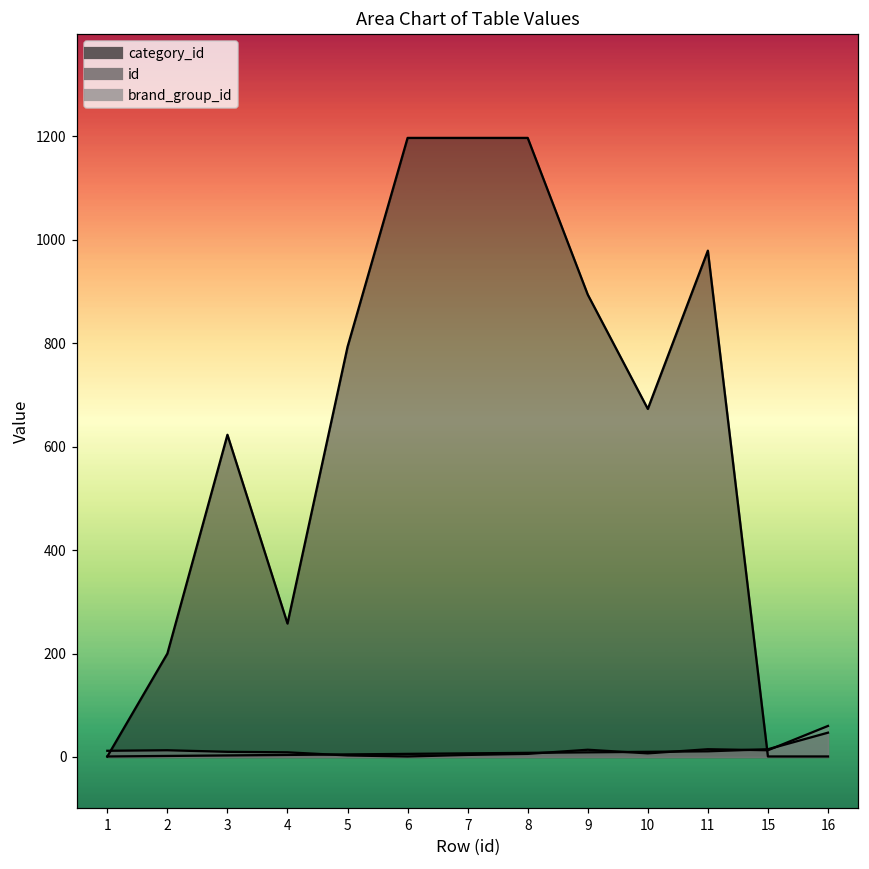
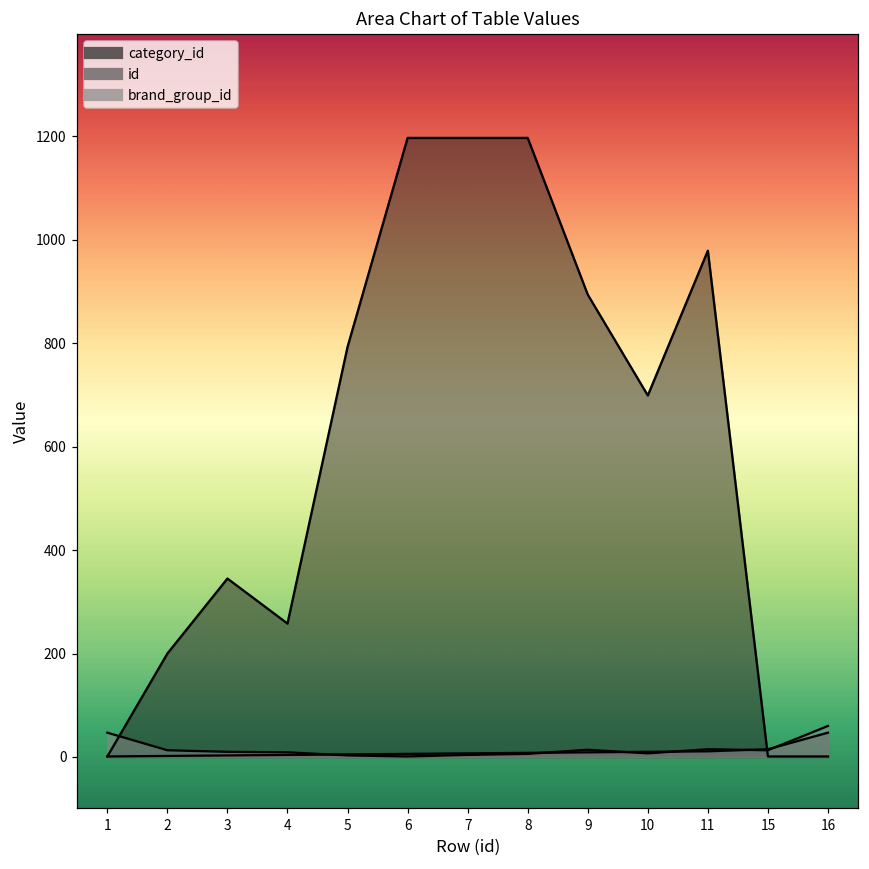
brand_group_id, 1: 10 -> 50
category_id, 3: 620 -> 350
category_id, 10: 670 -> 700
